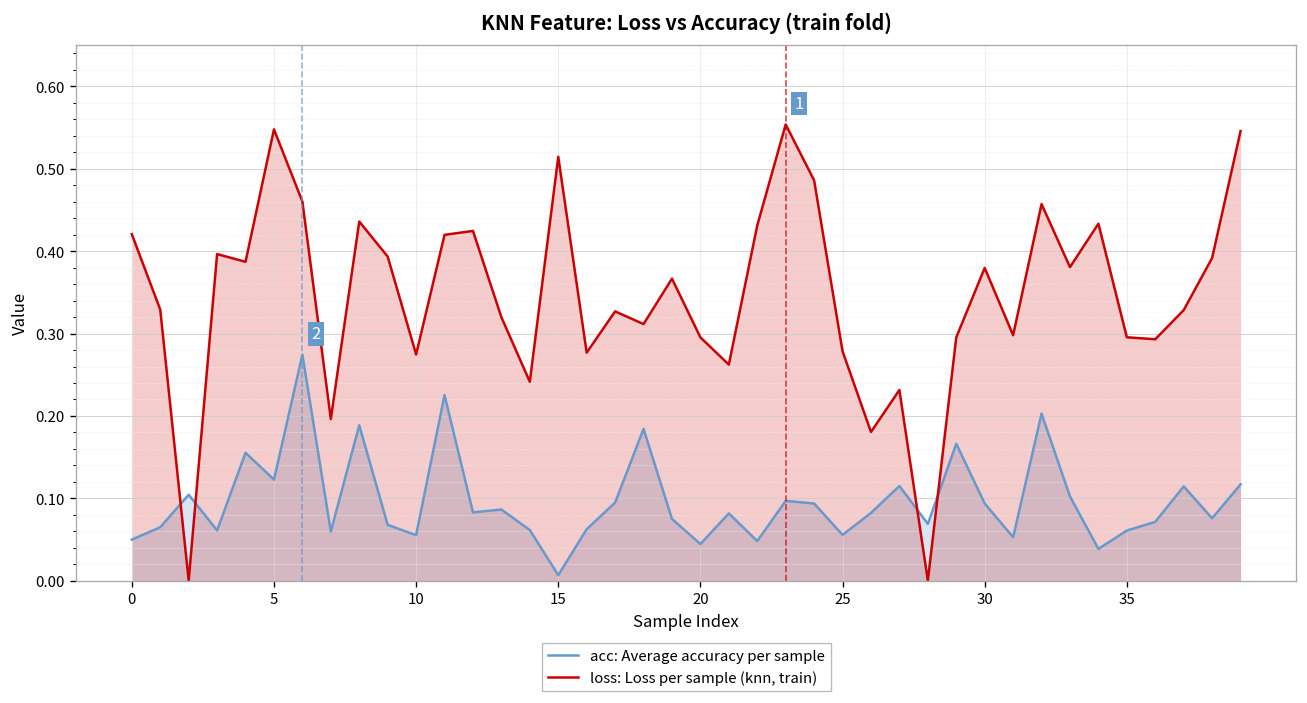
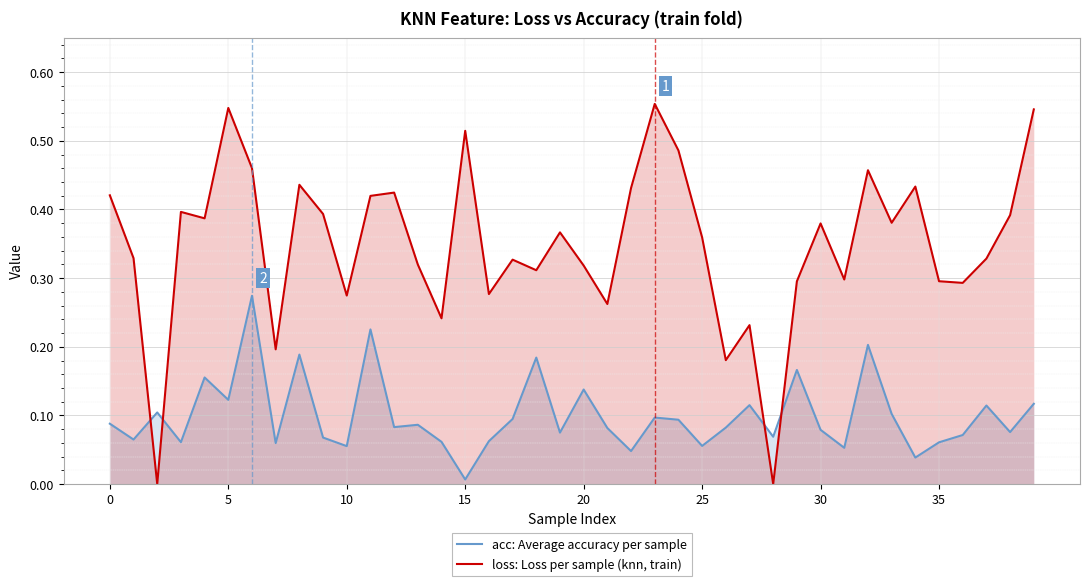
acc: Average accuracy per sample, 0: 0.05 -> 0.09
acc: Average accuracy per sample, 20: 0.04 -> 0.14
loss: Loss per sample (knn, train), 20: 0.30 -> 0.32
loss: Loss per sample (knn, train), 25: 0.28 -> 0.36
acc: Average accuracy per sample, 30: 0.09 -> 0.08
